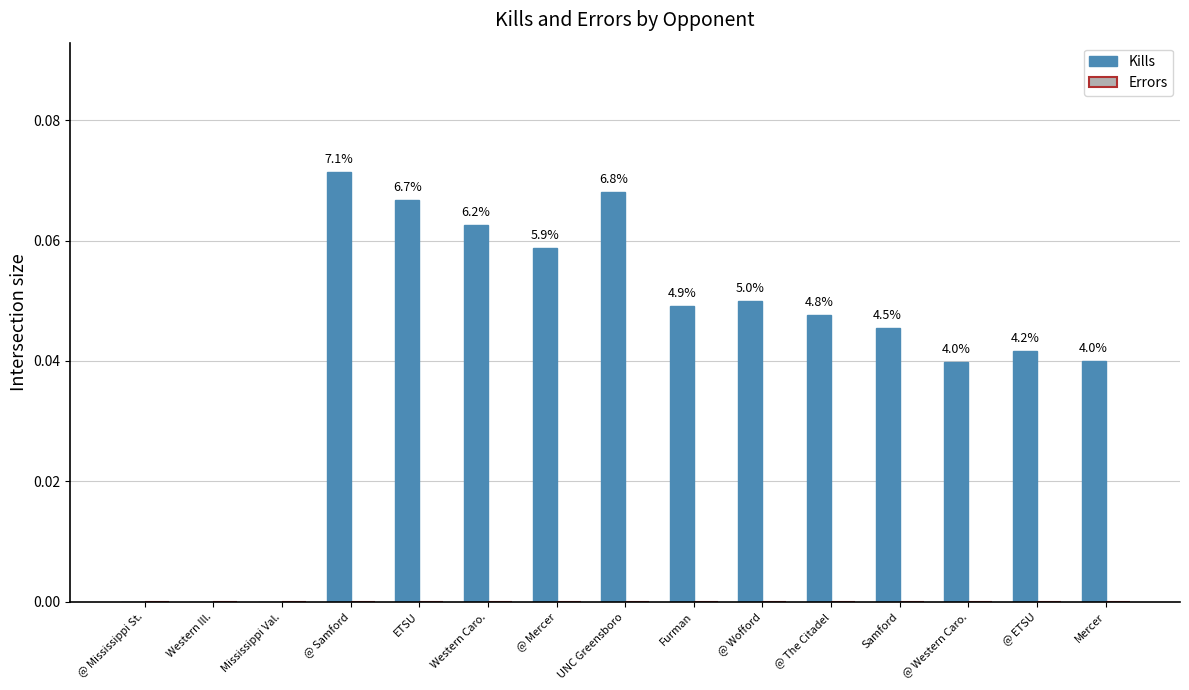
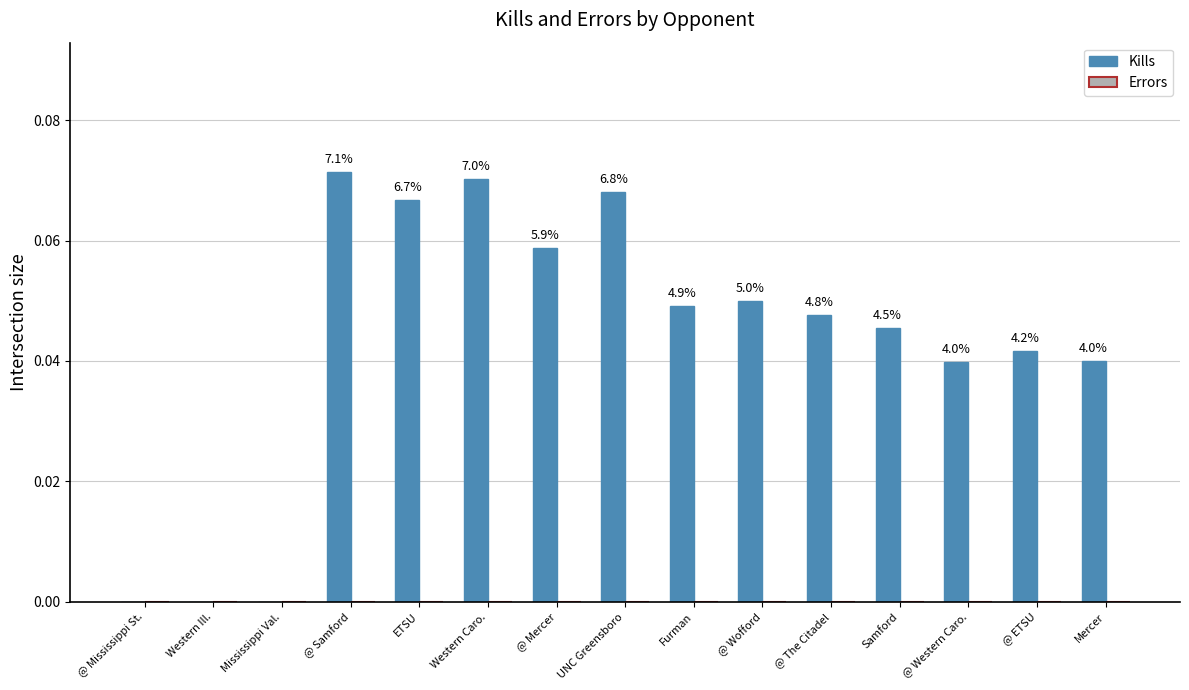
Kills, Western Caro.: 6.2% -> 7.0%
